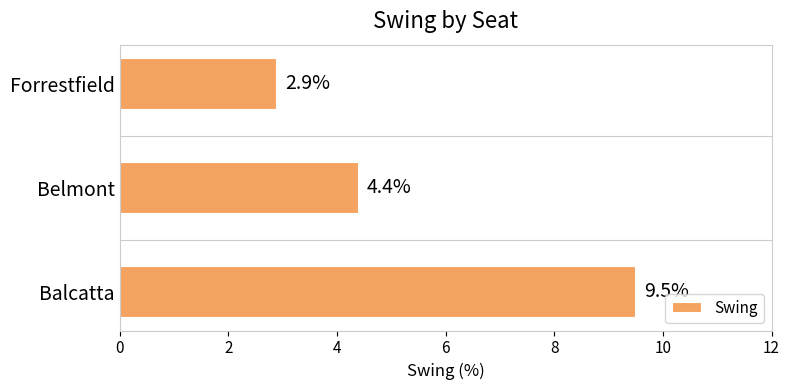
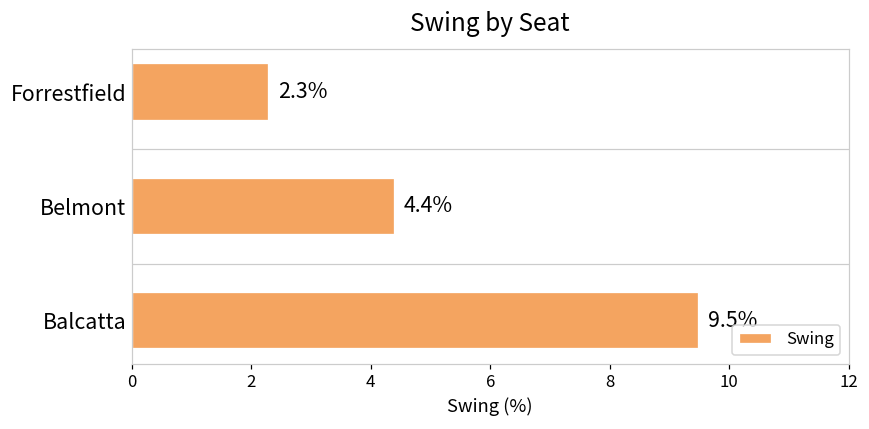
Forrestfield: 2.9% -> 2.3%
